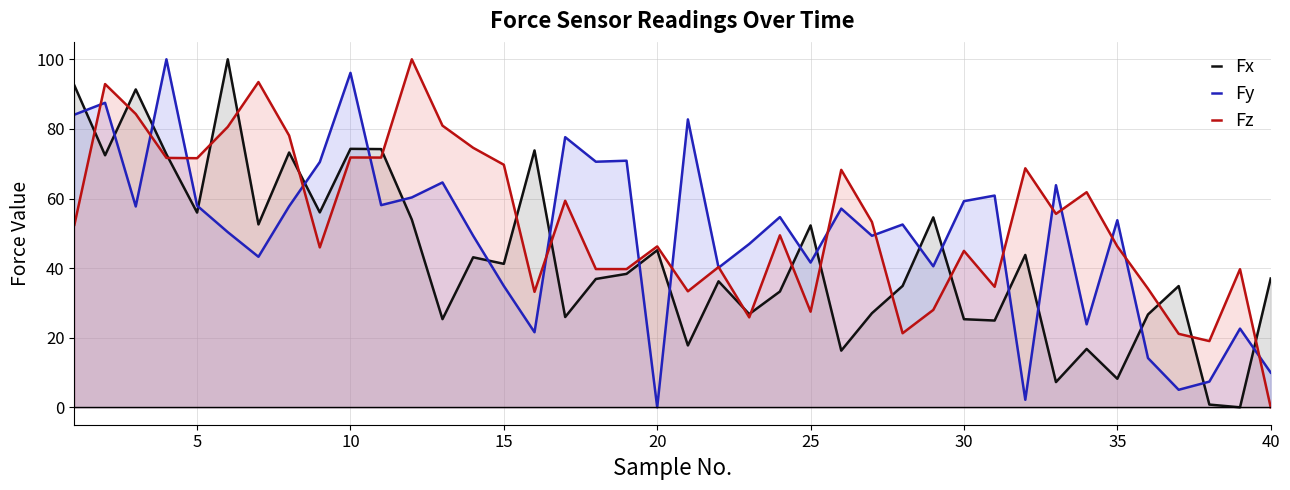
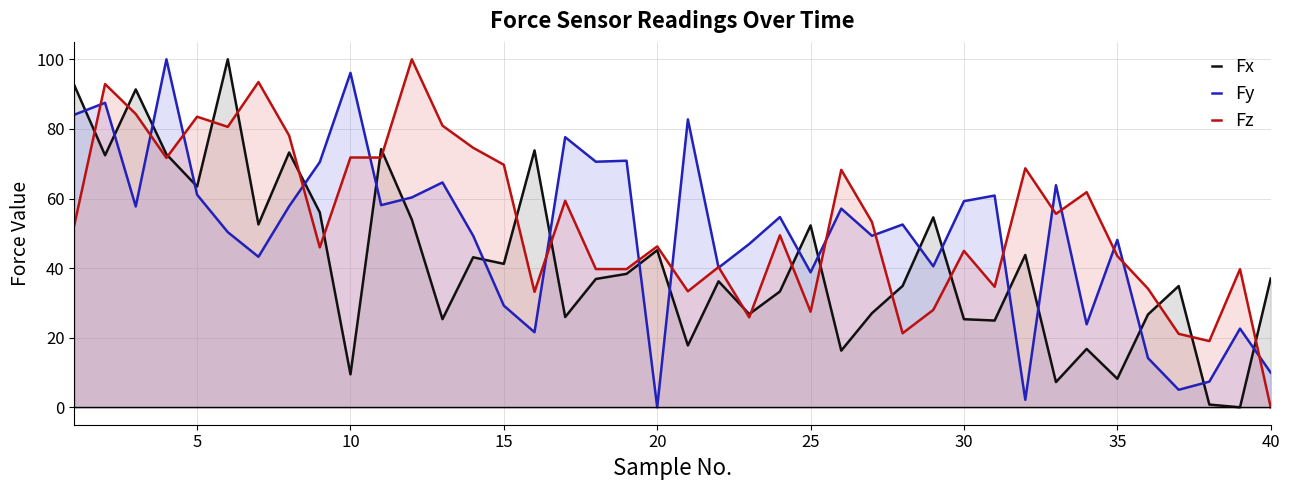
Fx, 5: 56 -> 63
Fy, 5: 58 -> 61
Fz, 5: 72 -> 83
Fx, 10: 74 -> 9
Fy, 15: 35 -> 29
Fy, 25: 42 -> 39
Fy, 35: 54 -> 48
Fz, 35: 46 -> 43
